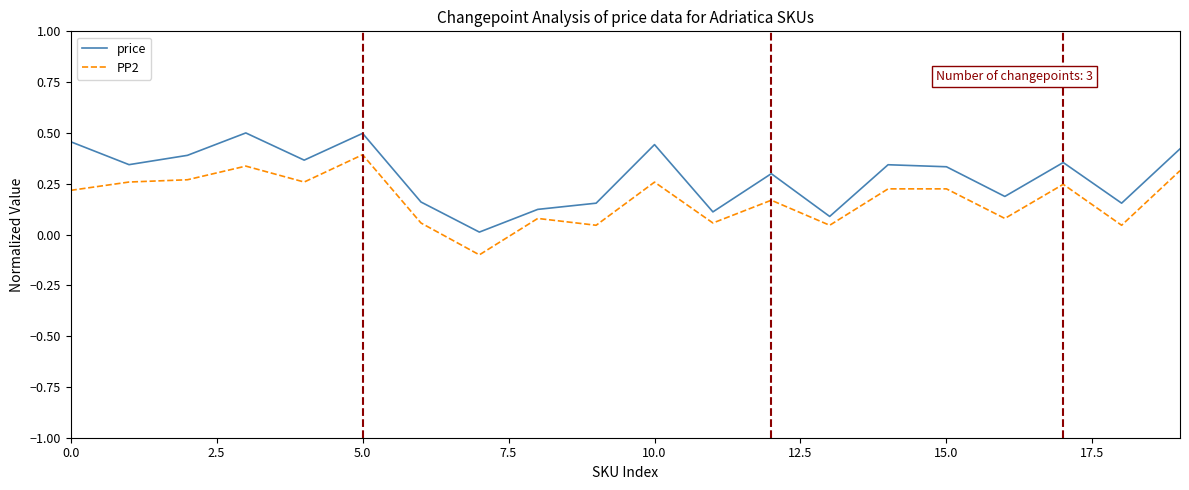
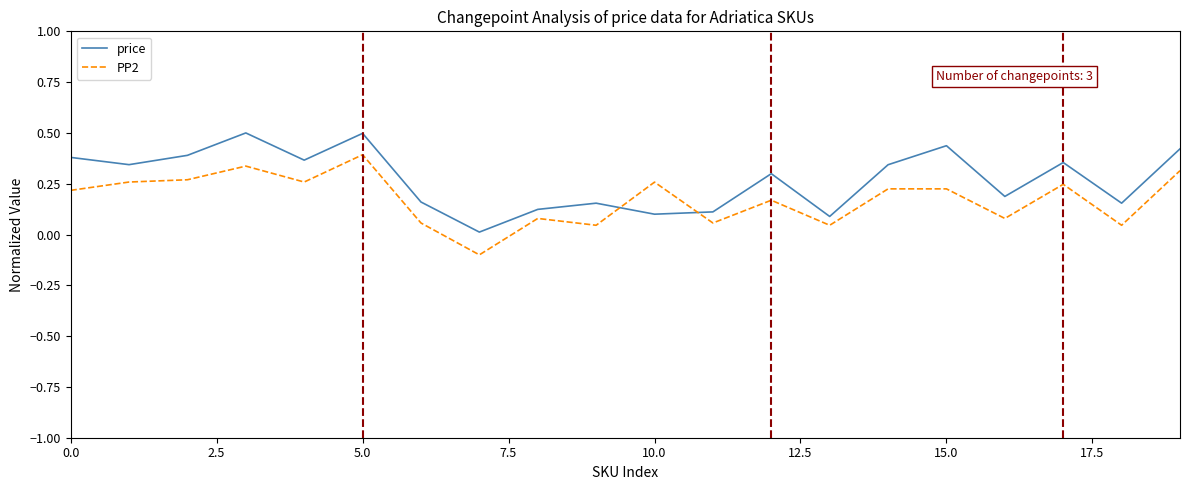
price, 0.0: 0.46 -> 0.38
price, 10.0: 0.44 -> 0.10
price, 15.0: 0.33 -> 0.44
